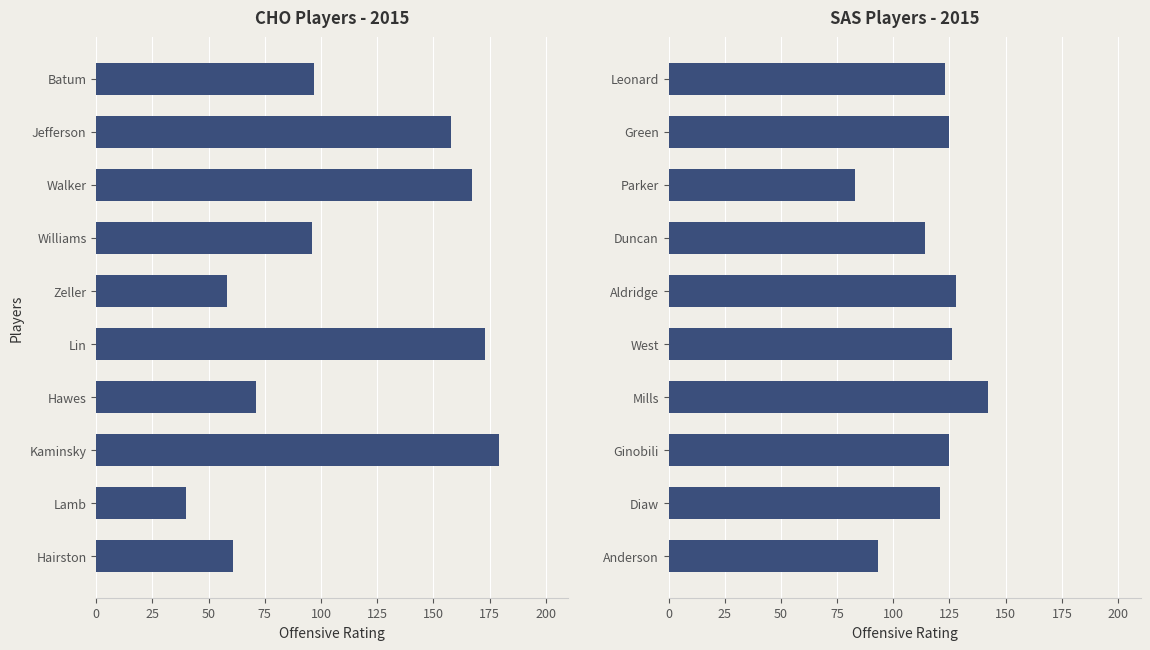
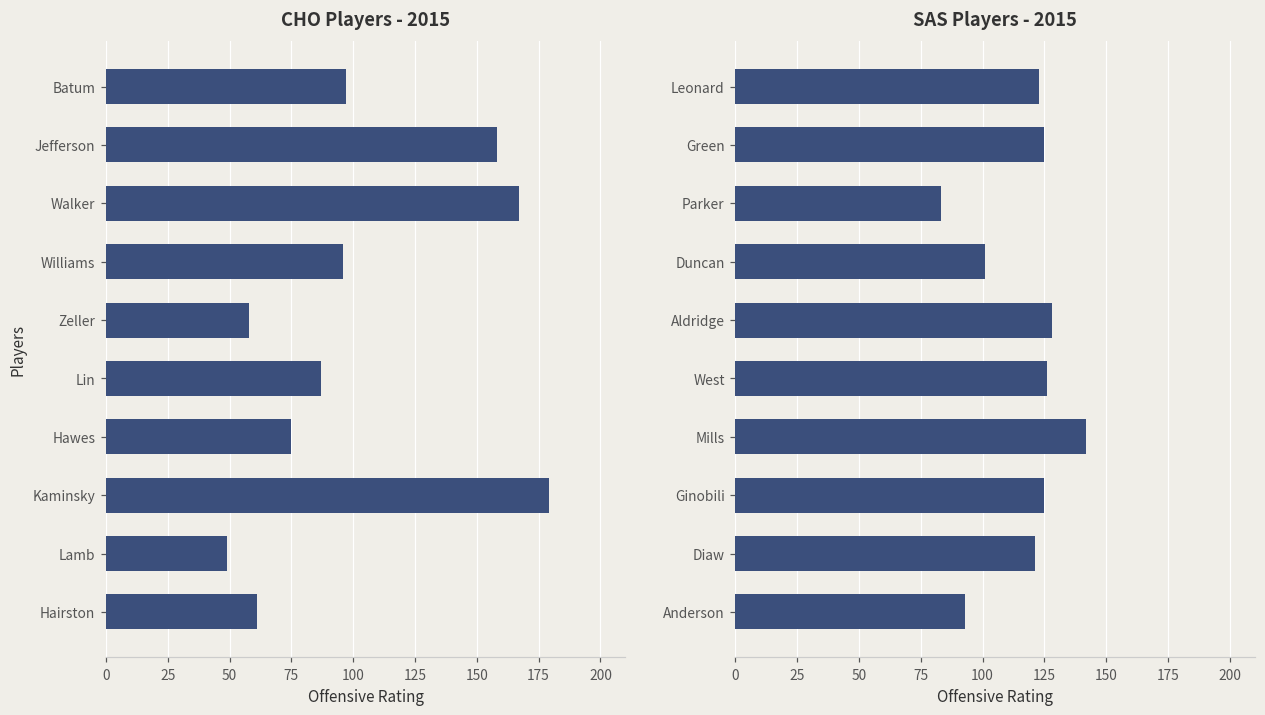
CHO Players - 2015, Lin: 173 -> 87
CHO Players - 2015, Hawes: 71 -> 75
CHO Players - 2015, Lamb: 40 -> 49
SAS Players - 2015, Duncan: 114 -> 101
